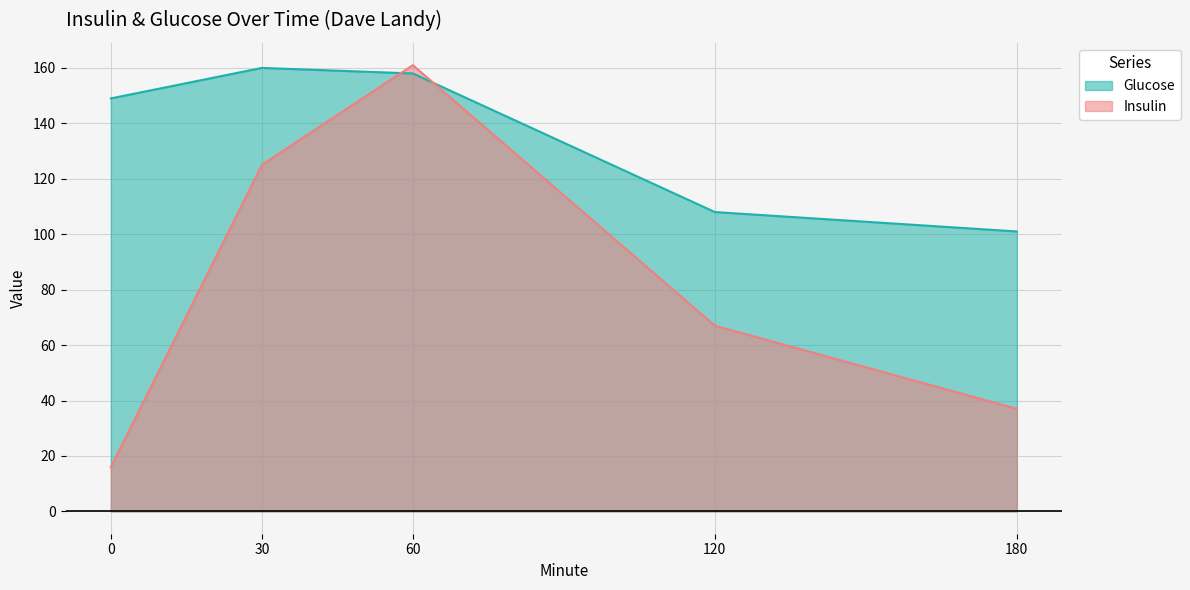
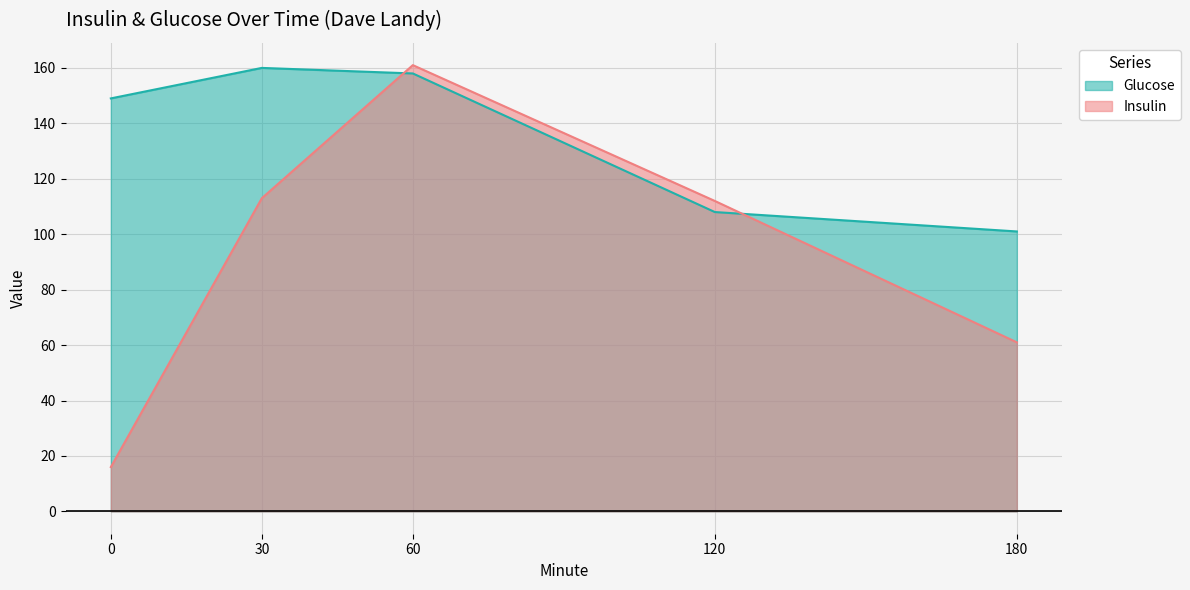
Insulin, 30: 125 -> 113
Insulin, 120: 67 -> 112
Insulin, 180: 37 -> 61
